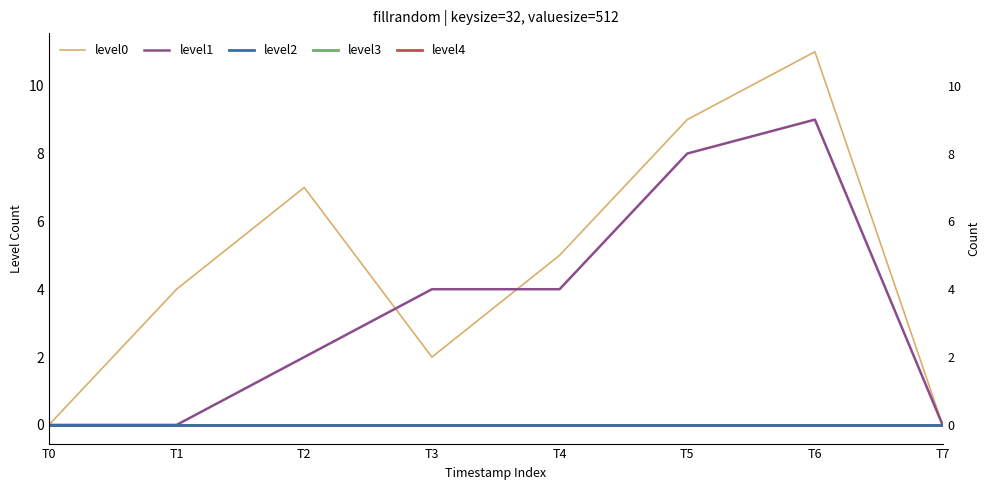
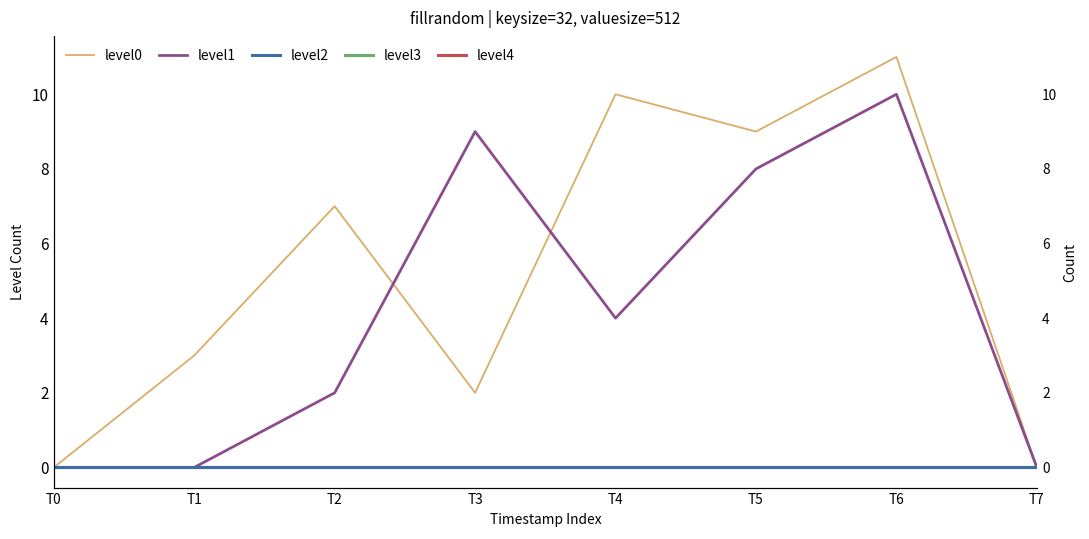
level0, T1: 4 -> 3
level1, T3: 4 -> 9
level0, T4: 5 -> 10
level1, T6: 9 -> 10
